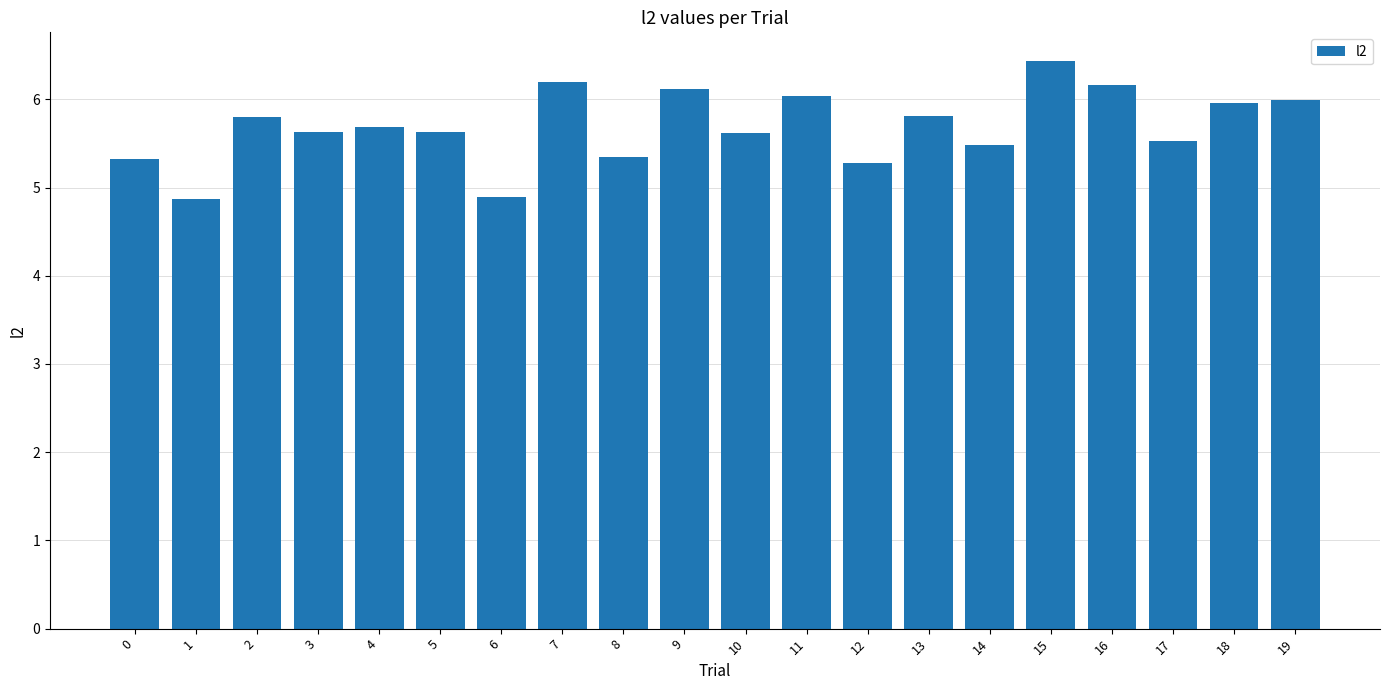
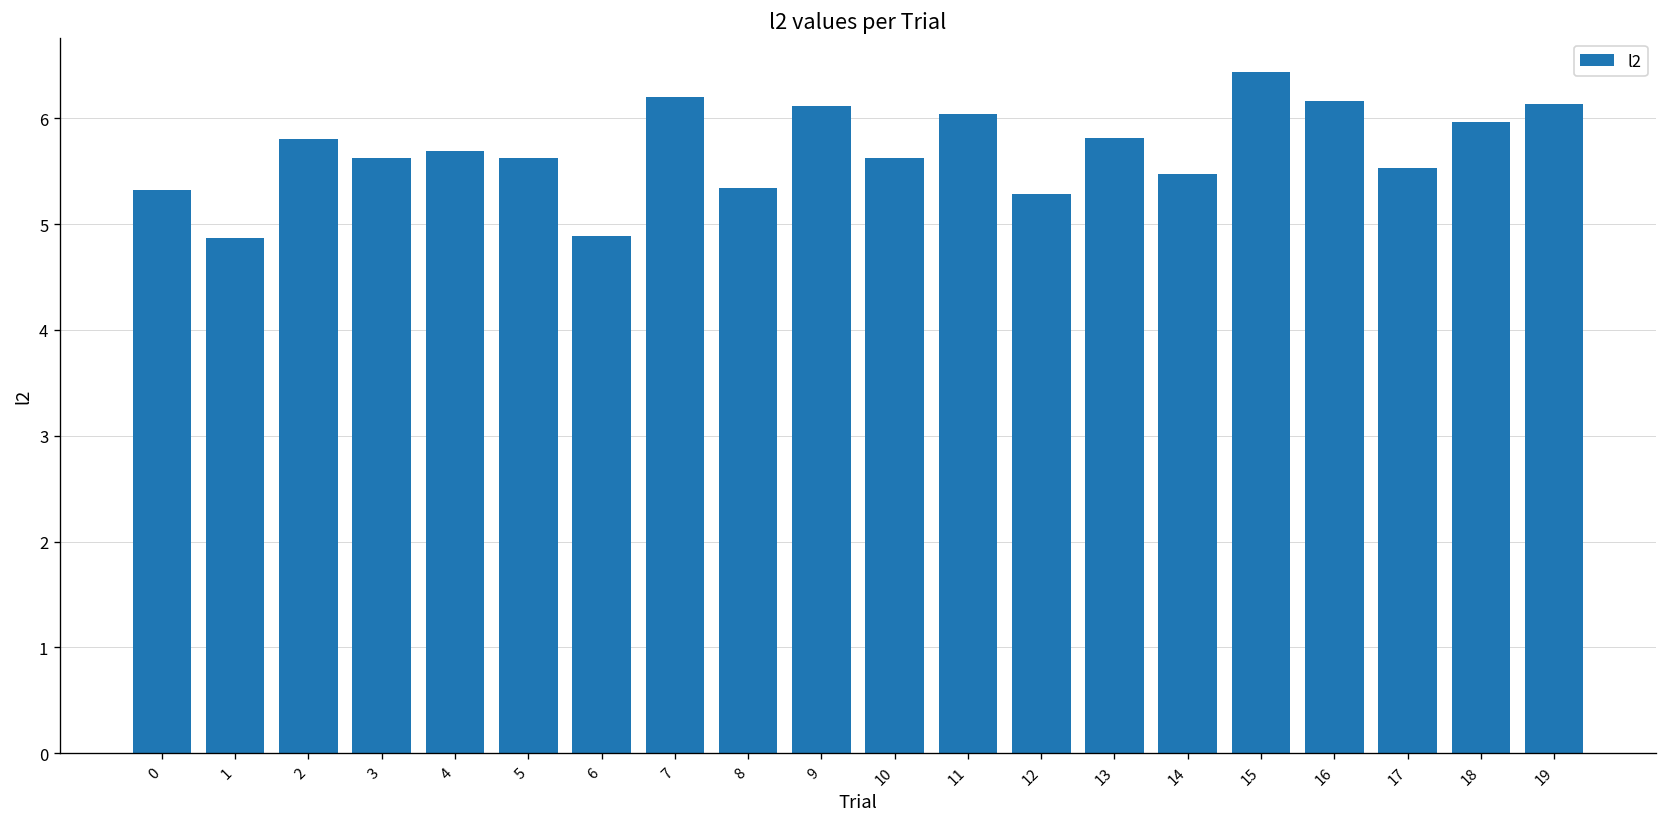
19: 6.0 -> 6.1
